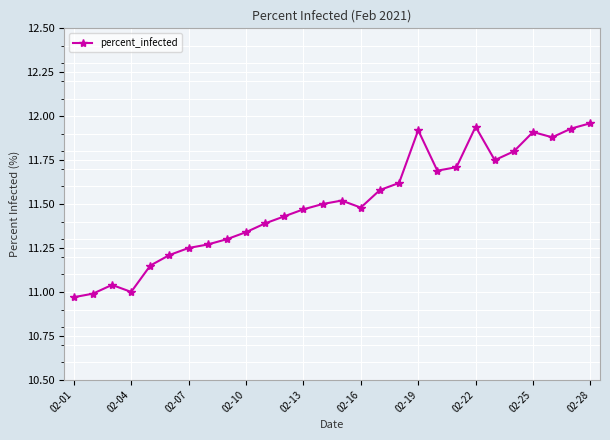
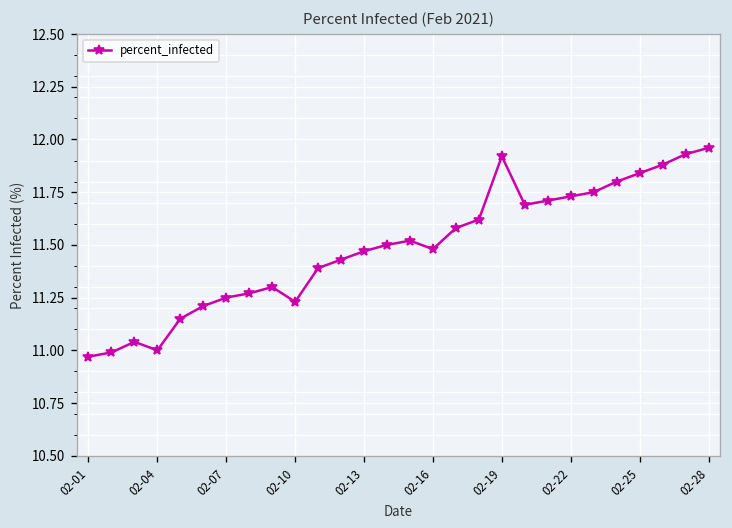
02-10: 11.34 -> 11.23
02-22: 11.94 -> 11.73
02-25: 11.91 -> 11.84
